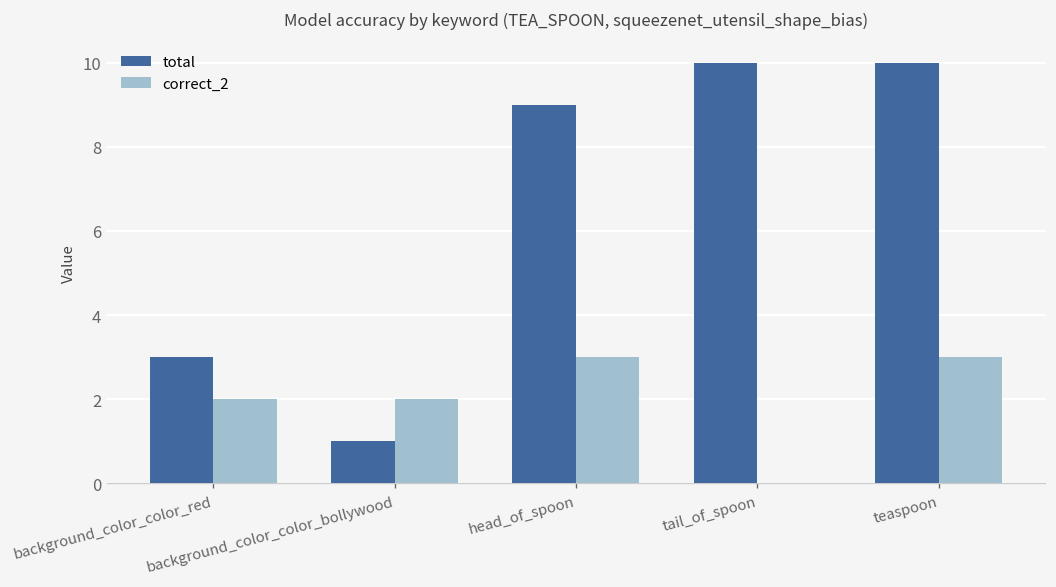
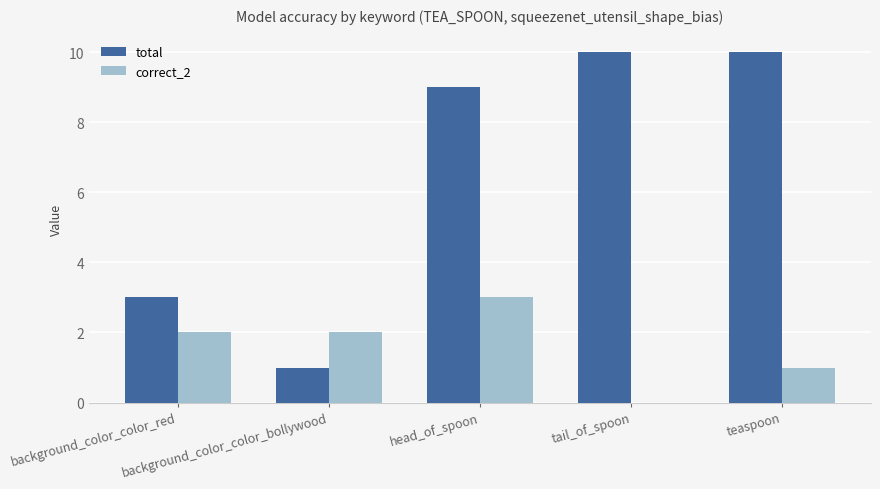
correct_2, teaspoon: 3 -> 1
